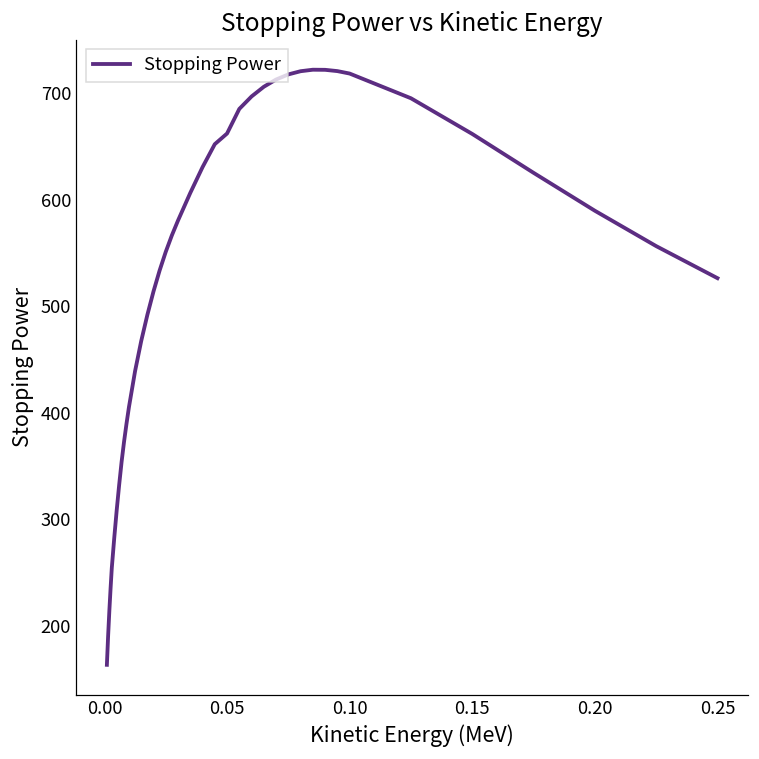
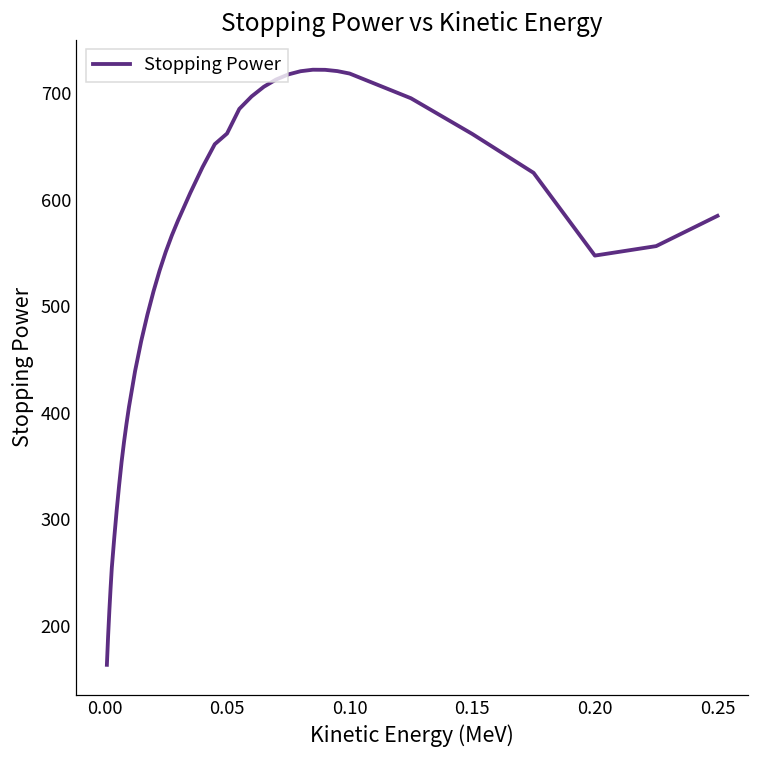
0.20: 590 -> 550
0.25: 530 -> 590
